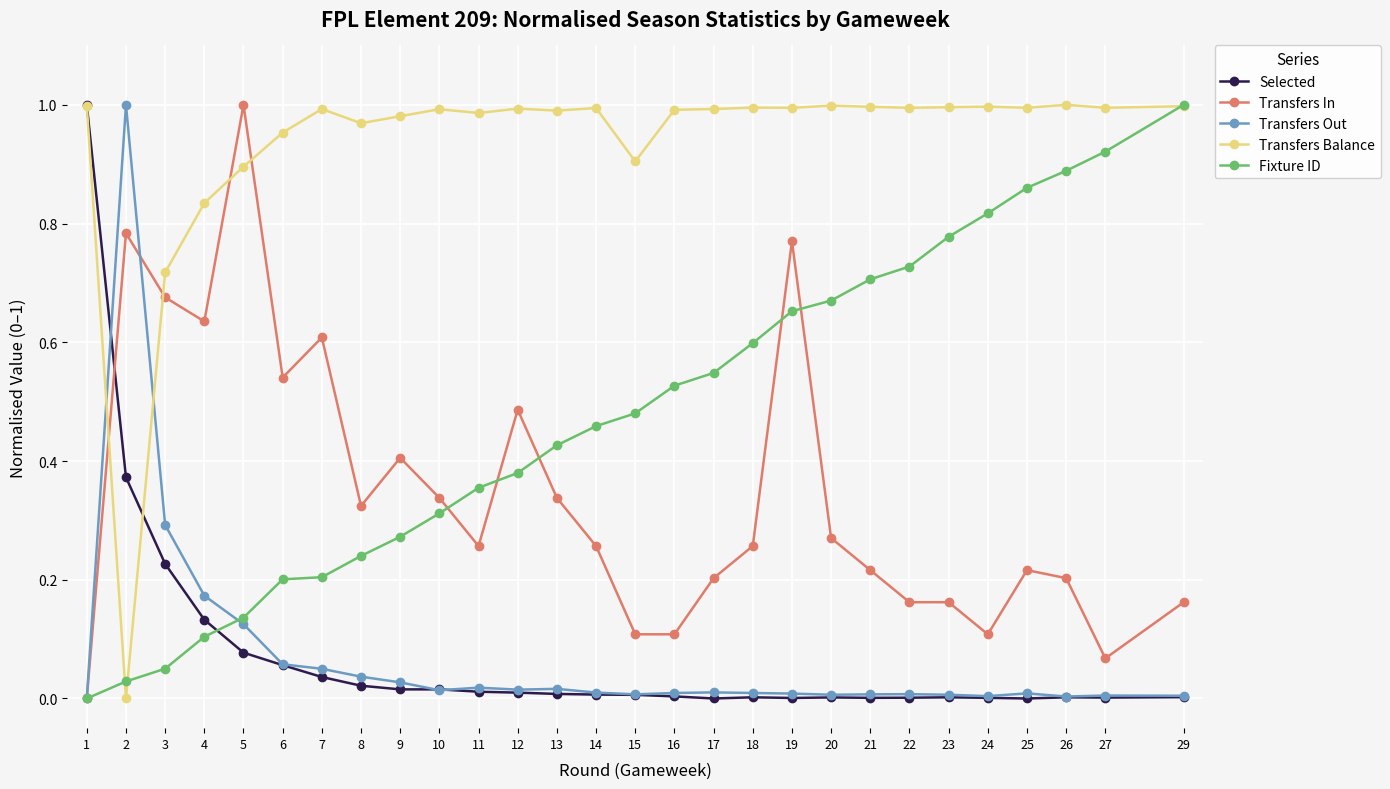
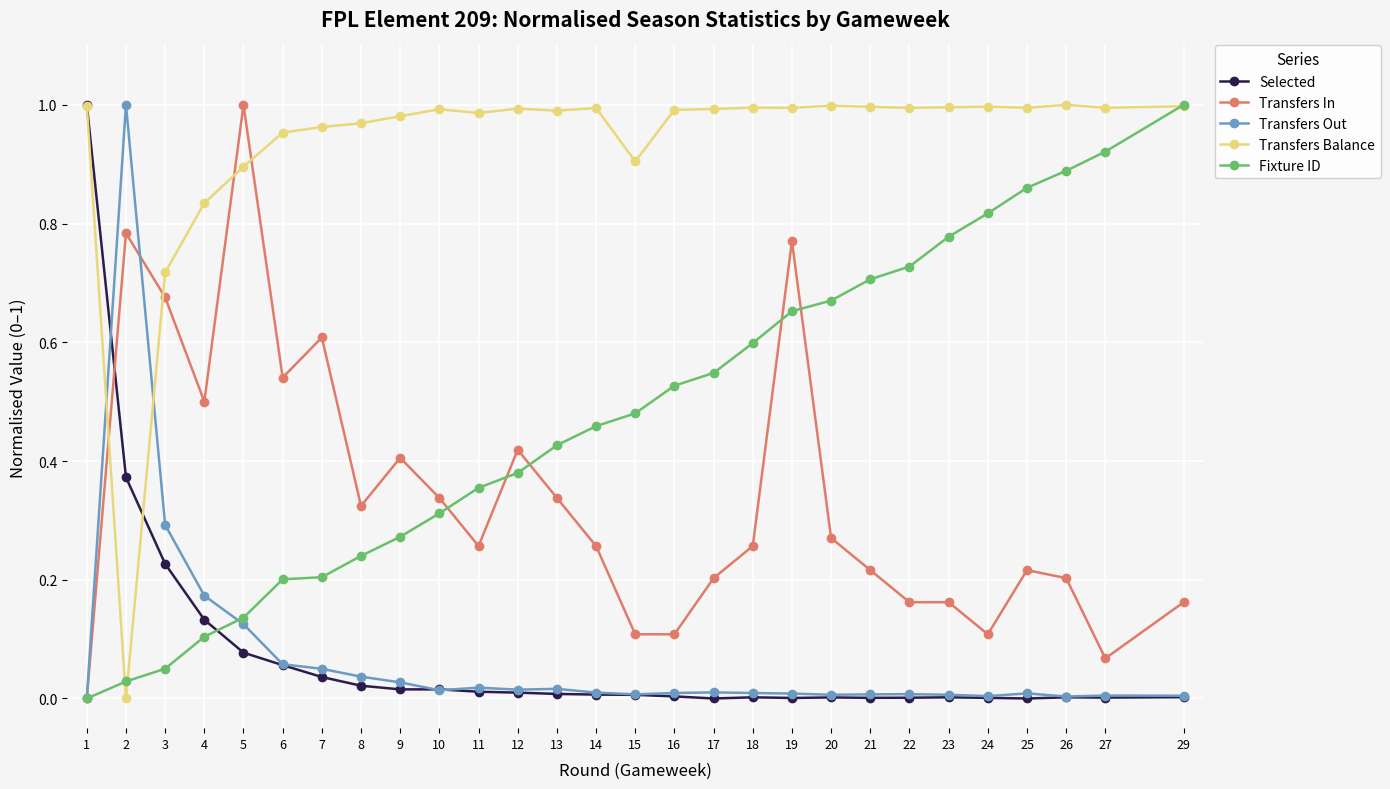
Transfers In, 4: 0.64 -> 0.50
Transfers Balance, 7: 0.99 -> 0.96
Transfers In, 12: 0.49 -> 0.42
